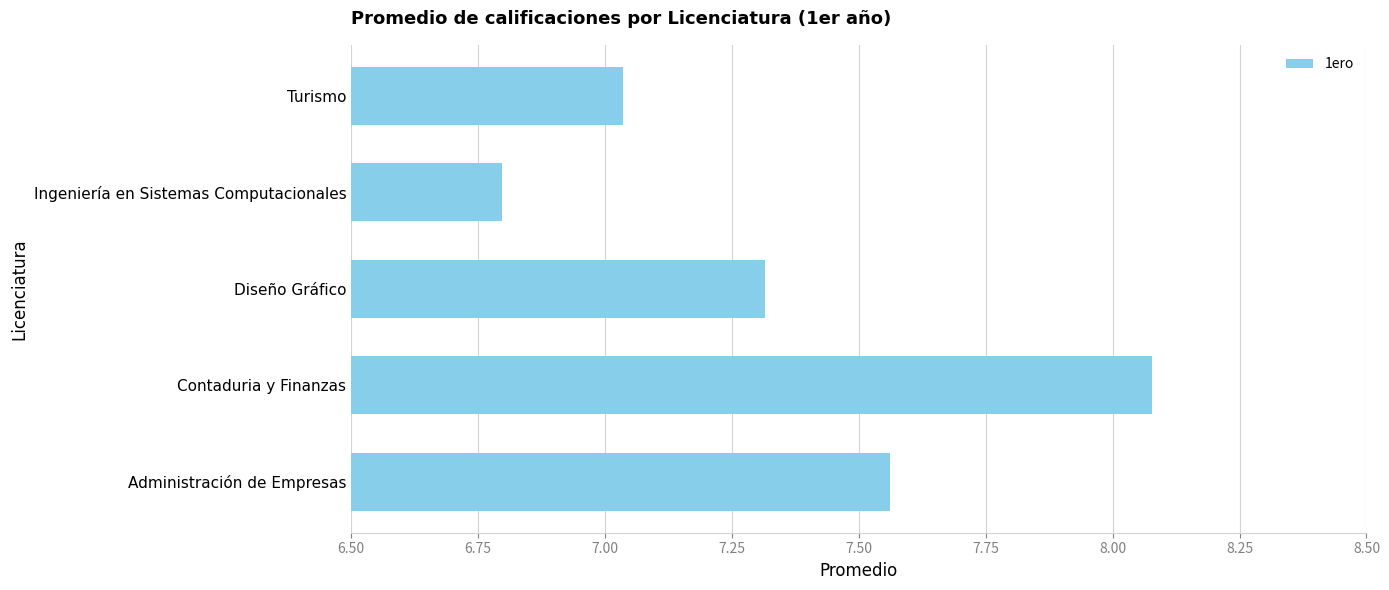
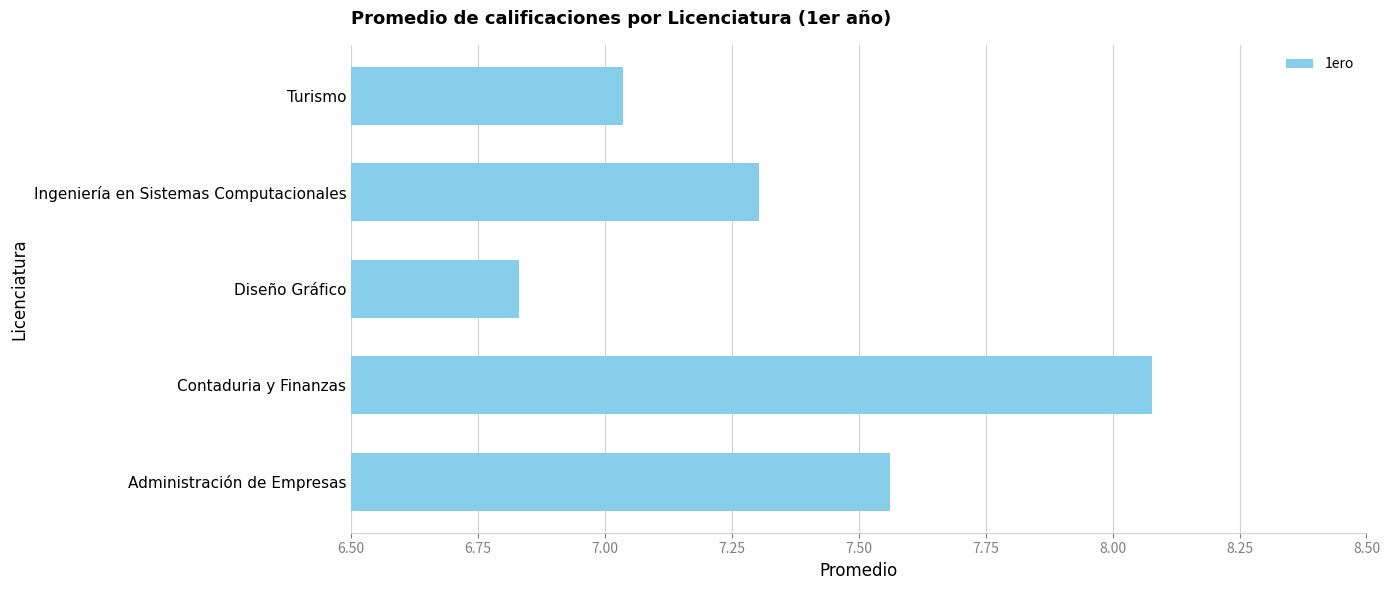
Ingeniería en Sistemas Computacionales: 6.80 -> 7.30
Diseño Gráfico: 7.31 -> 6.83
